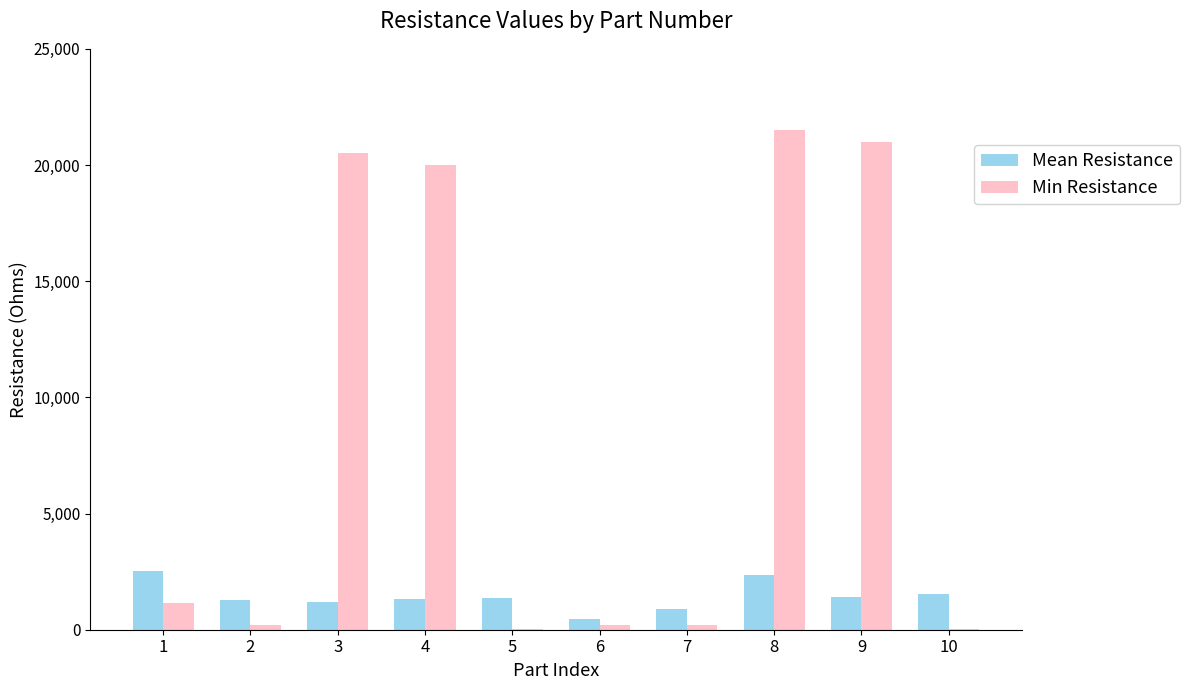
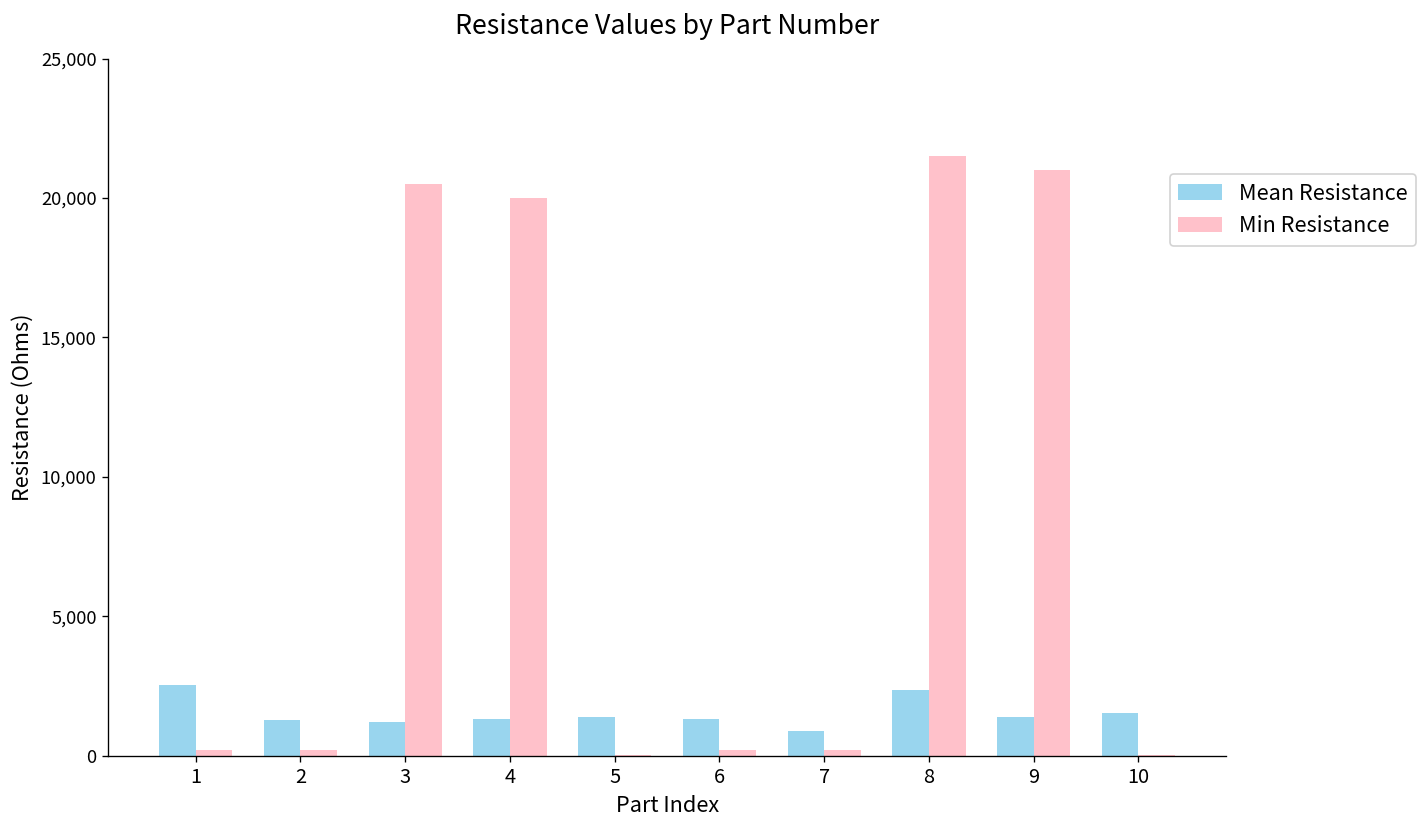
Min Resistance, 1: 1,200 -> 200
Mean Resistance, 6: 400 -> 1,300
